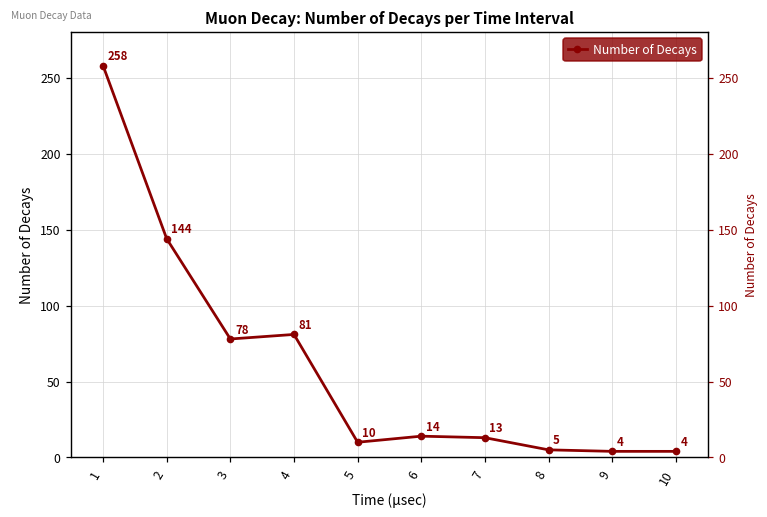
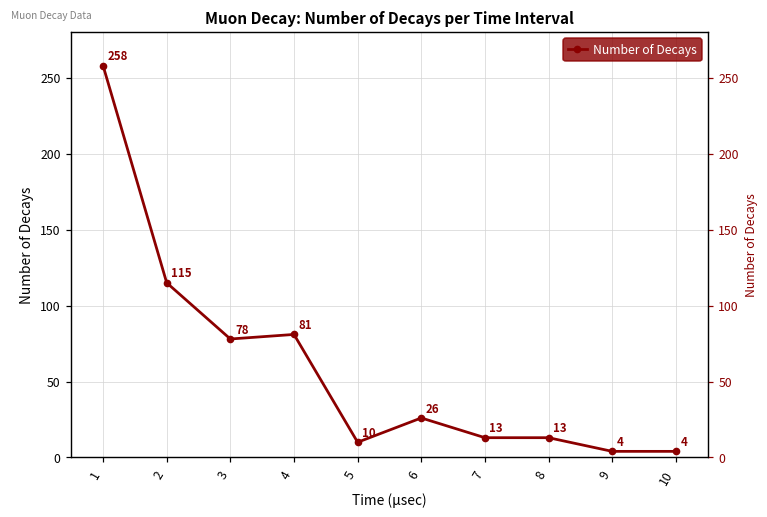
2: 144 -> 115
6: 14 -> 26
8: 5 -> 13
